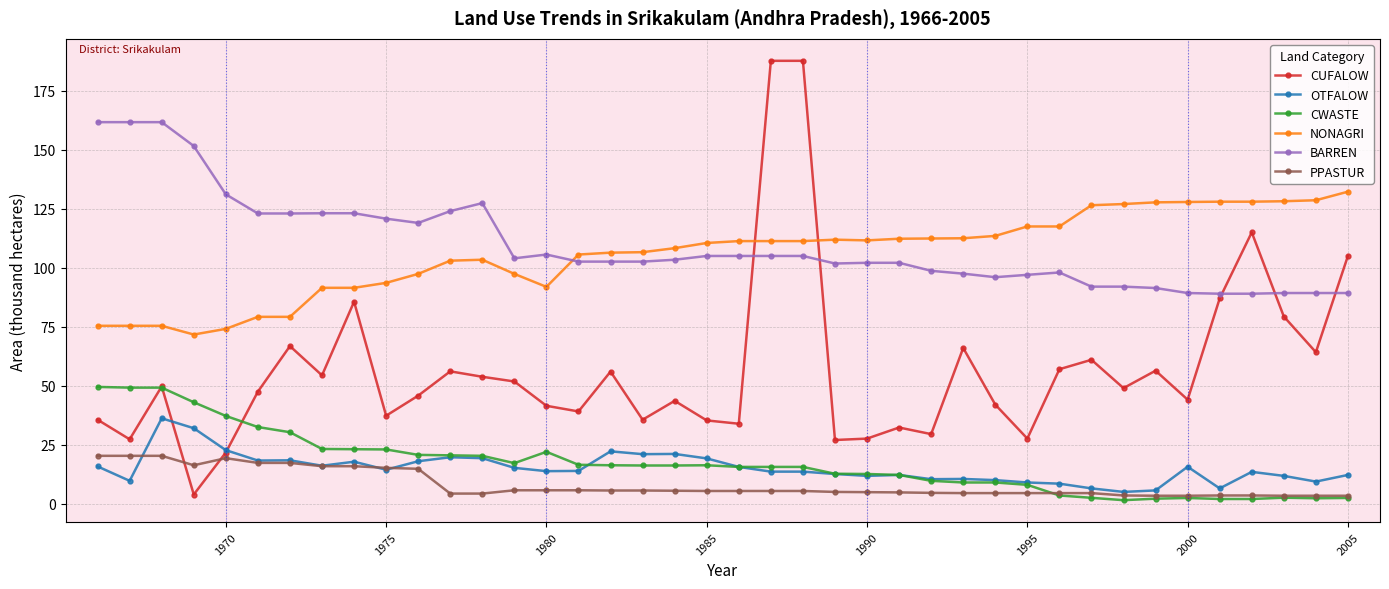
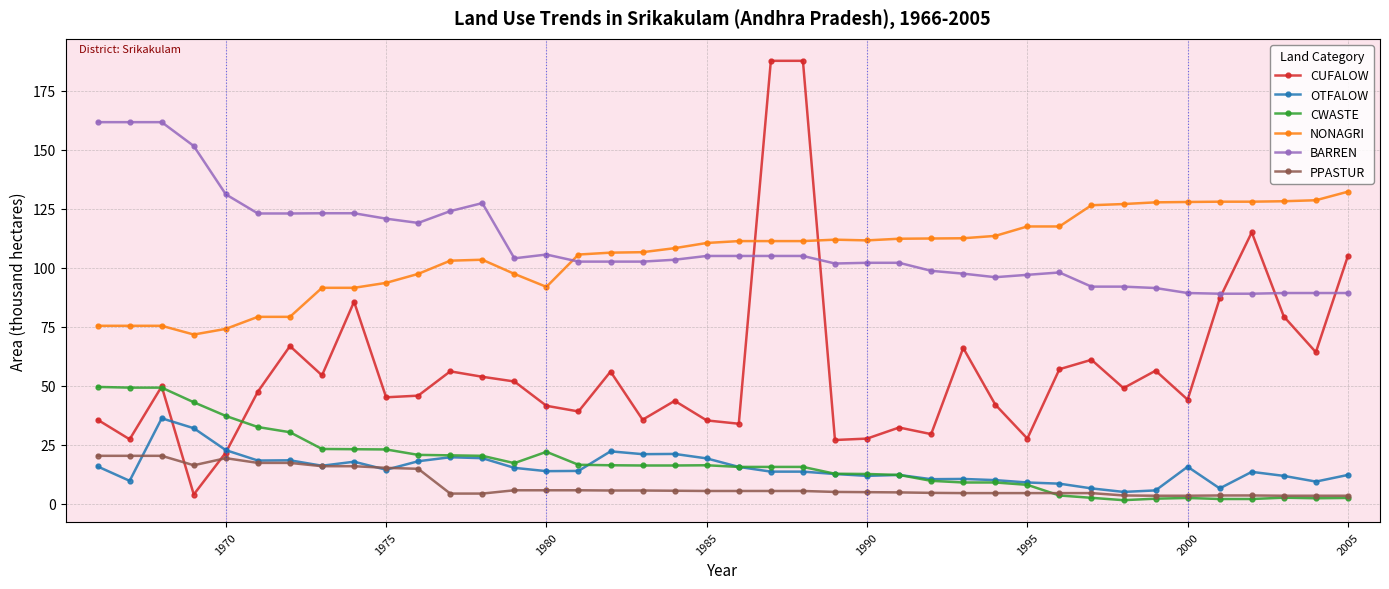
CUFALOW, 1975: 37 -> 45
